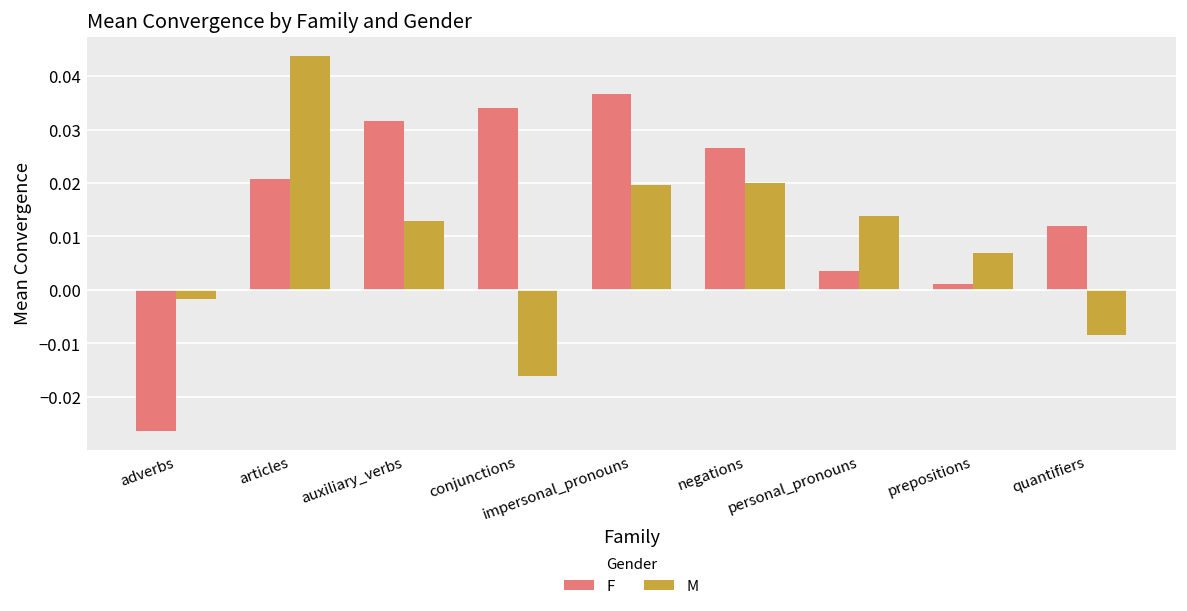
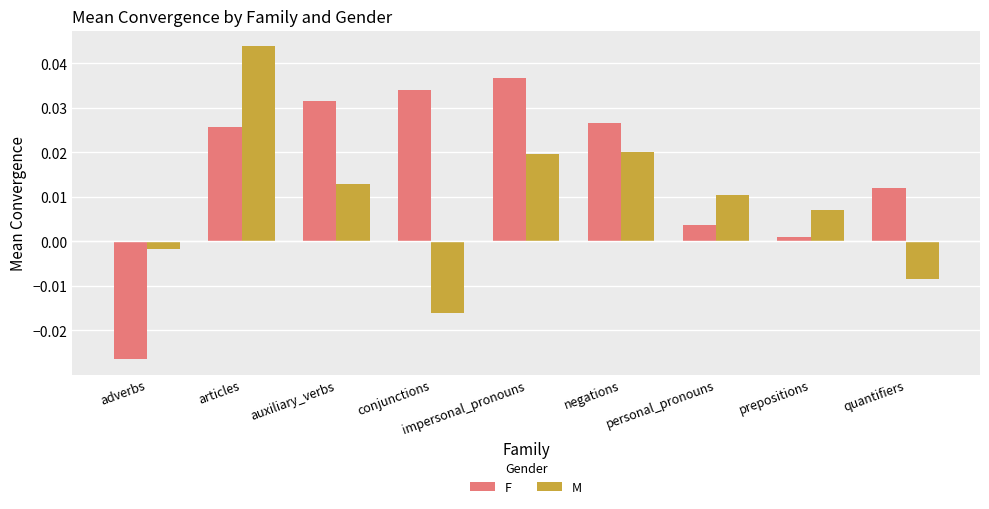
F, articles: 0.021 -> 0.026
M, personal_pronouns: 0.014 -> 0.010
